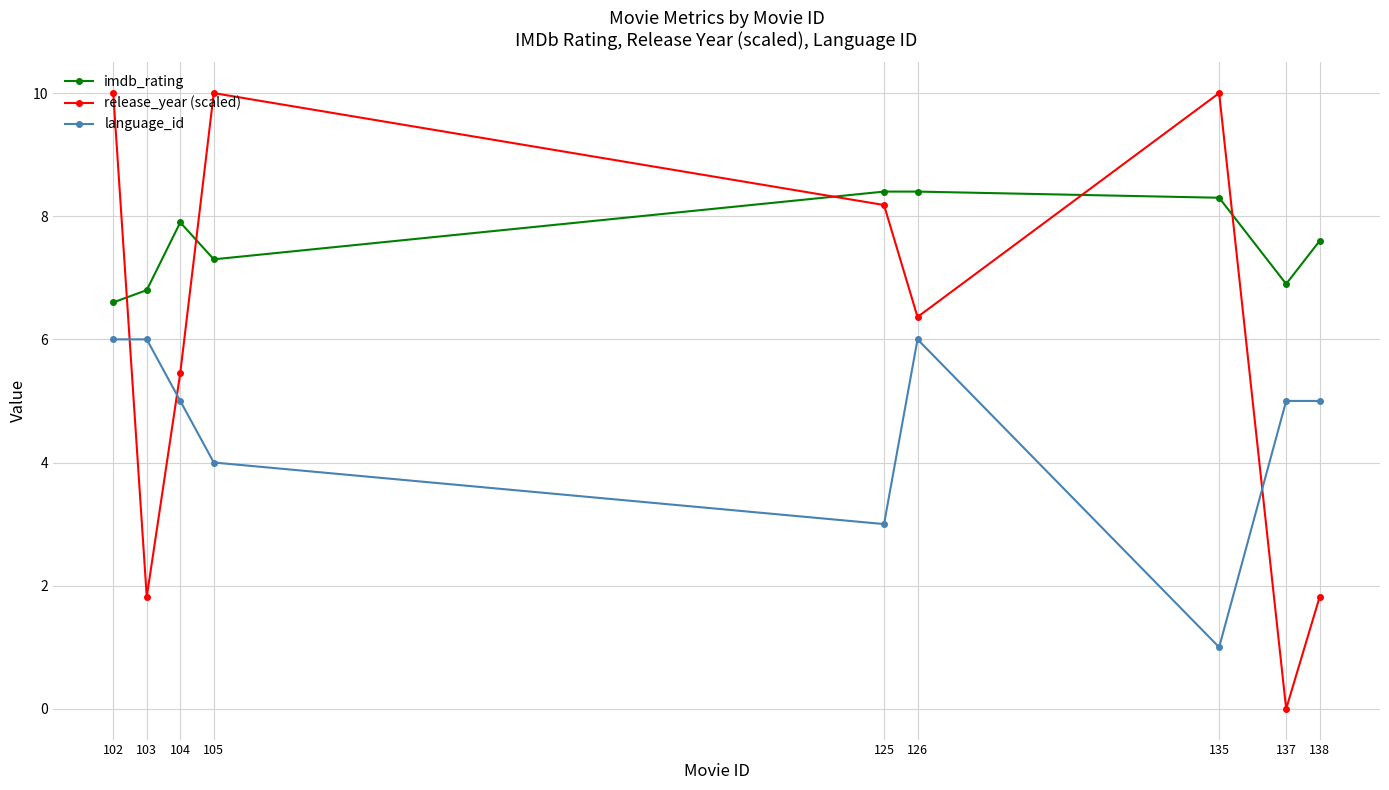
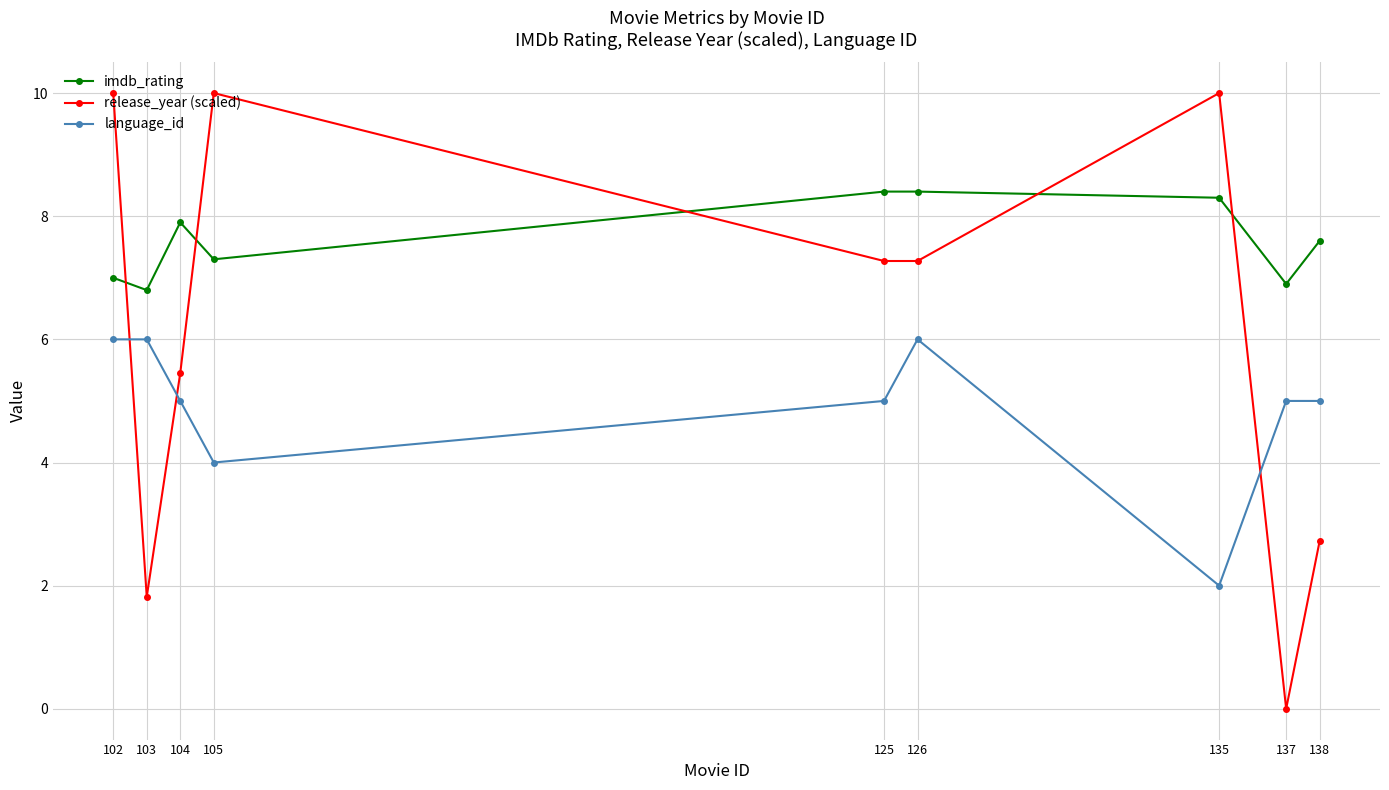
imdb_rating, 102: 6.6 -> 7.0
release_year (scaled), 125: 8.2 -> 7.3
language_id, 125: 3 -> 5
release_year (scaled), 126: 6.4 -> 7.3
language_id, 135: 1 -> 2
release_year (scaled), 138: 1.8 -> 2.7
